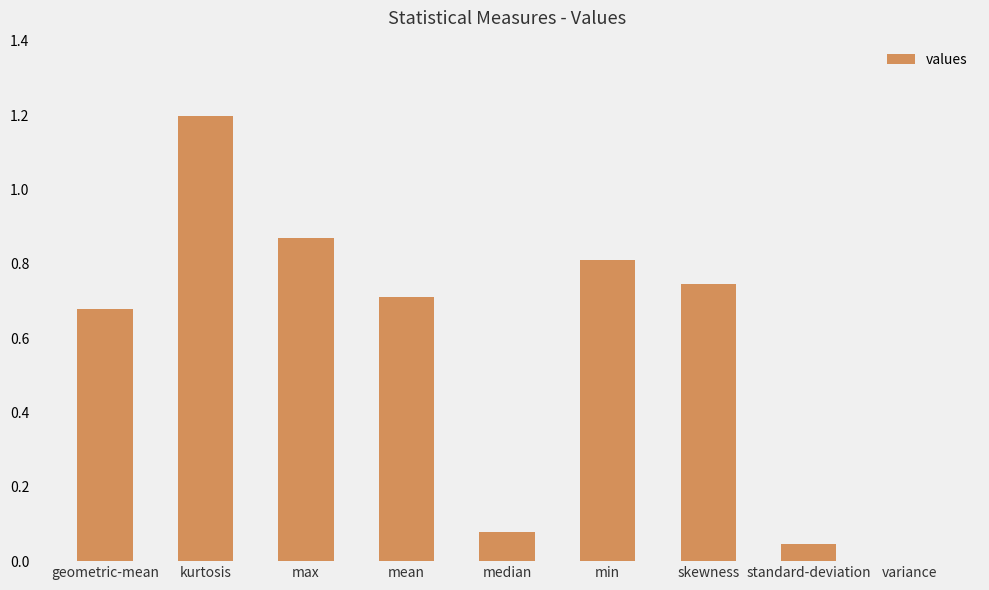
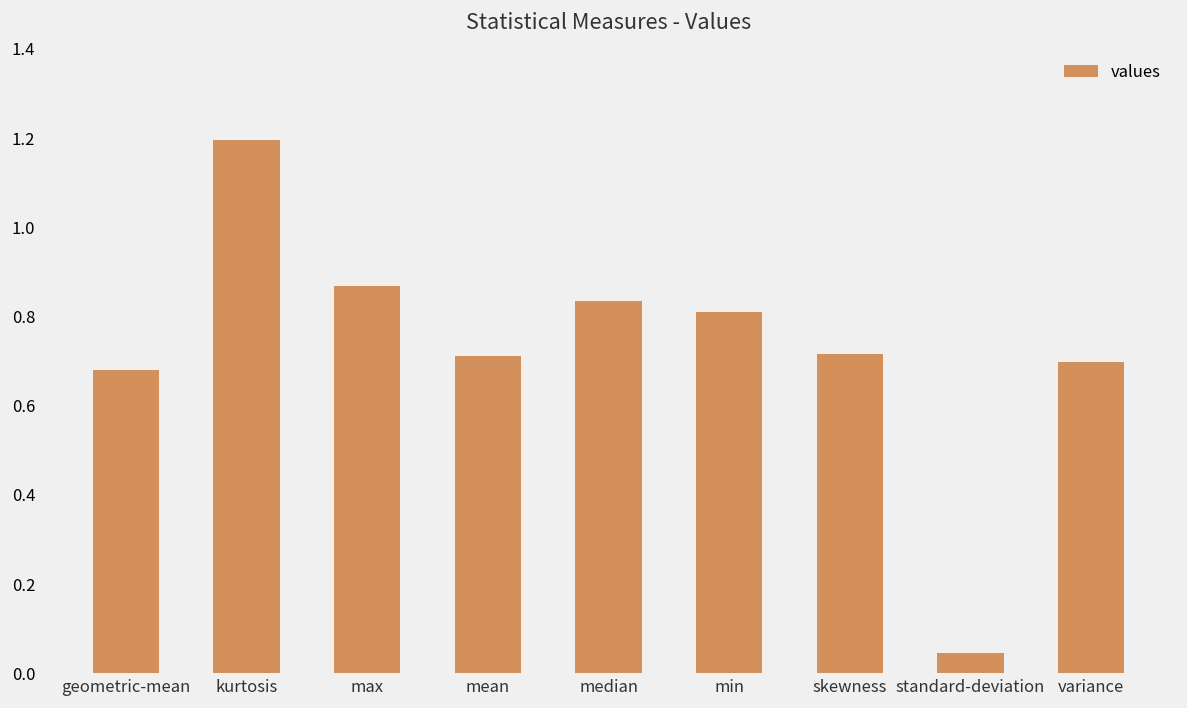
median: 0.08 -> 0.83
skewness: 0.75 -> 0.72
variance: 0.00 -> 0.70
